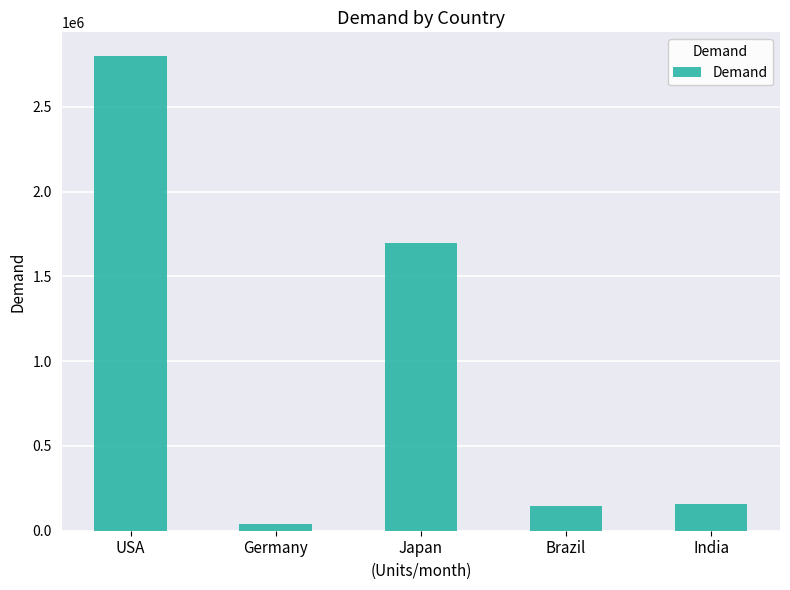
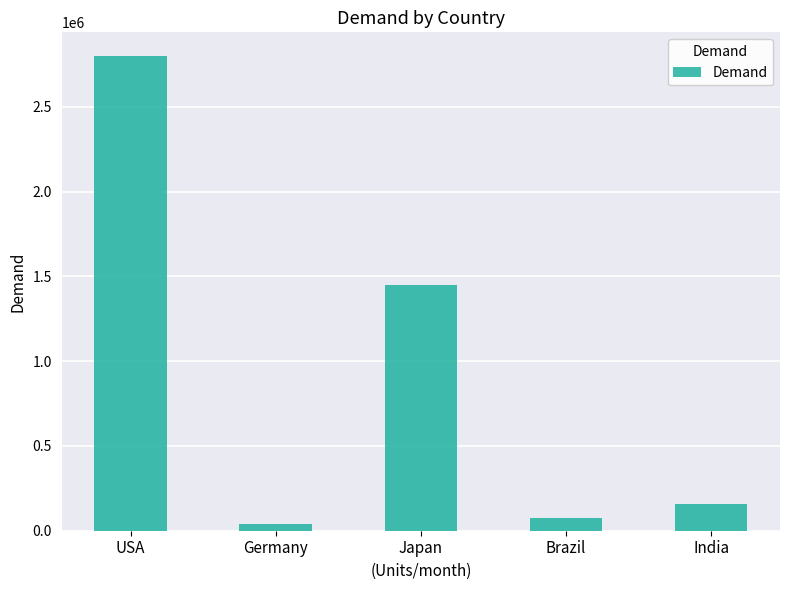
Japan: 1700000 -> 1450000
Brazil: 150000 -> 80000
